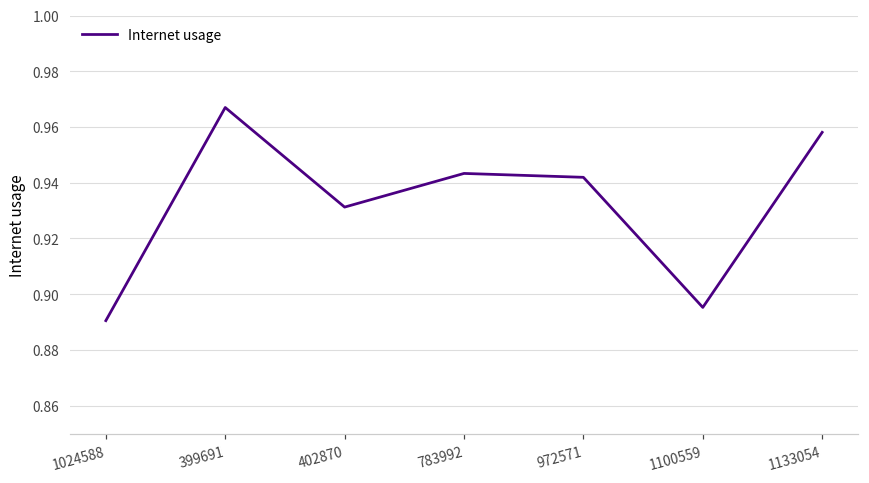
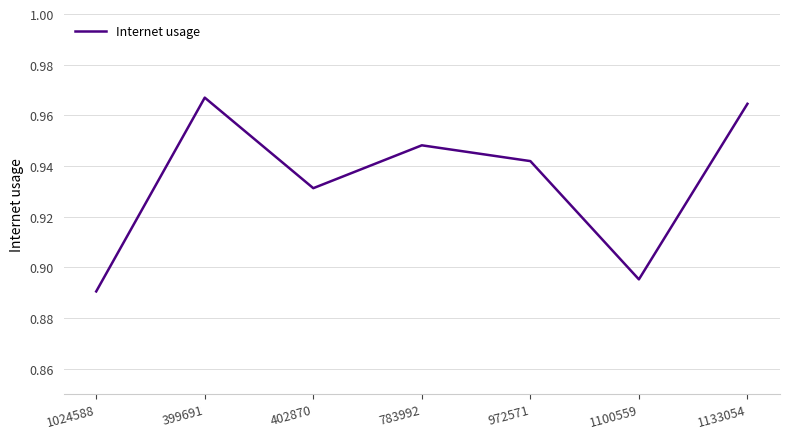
783992: 0.943 -> 0.948
1133054: 0.958 -> 0.965
